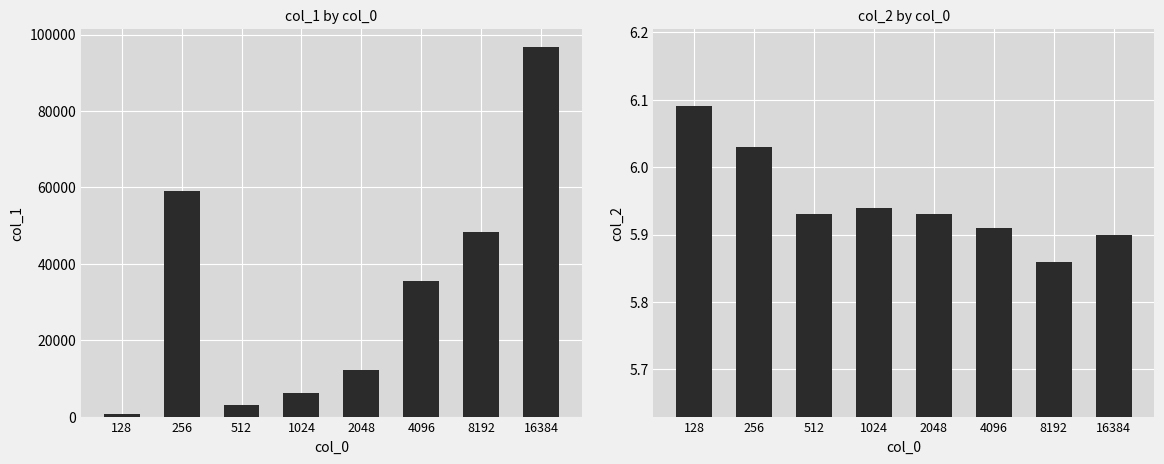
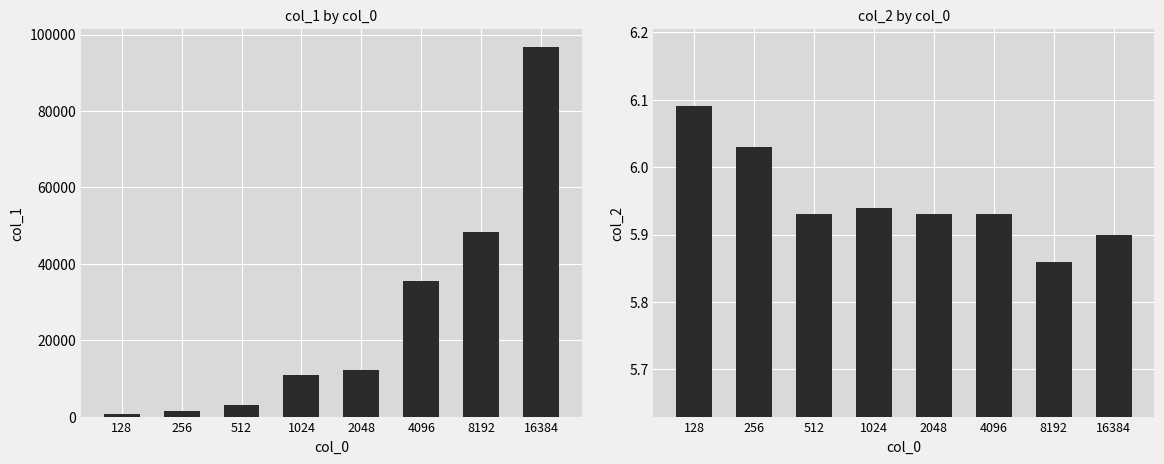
col_1 by col_0, 256: 59000 -> 2000
col_1 by col_0, 1024: 6000 -> 11000
col_2 by col_0, 4096: 5.91 -> 5.93
